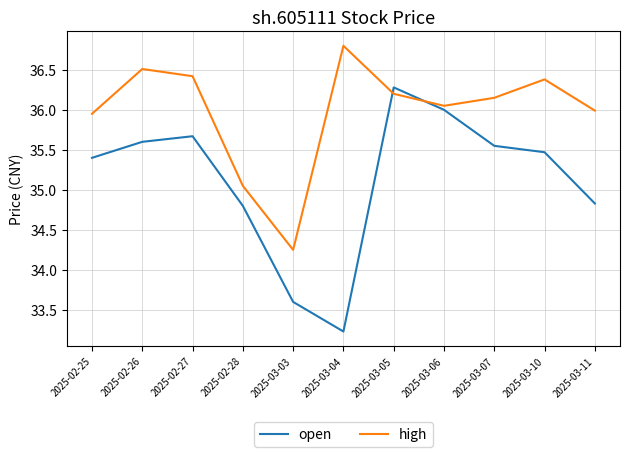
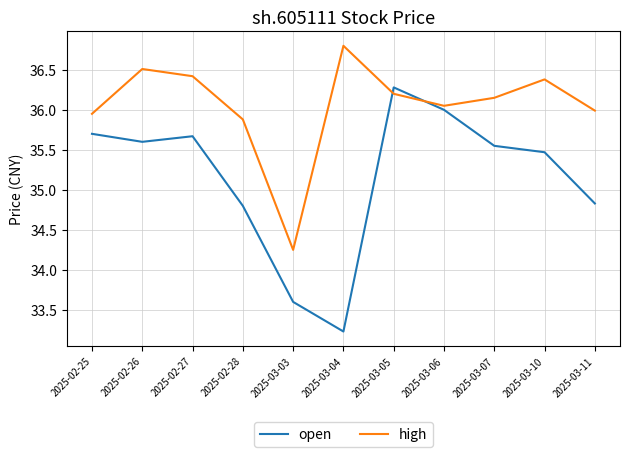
open, 2025-02-25: 35.4 -> 35.7
high, 2025-02-28: 35.1 -> 35.9
